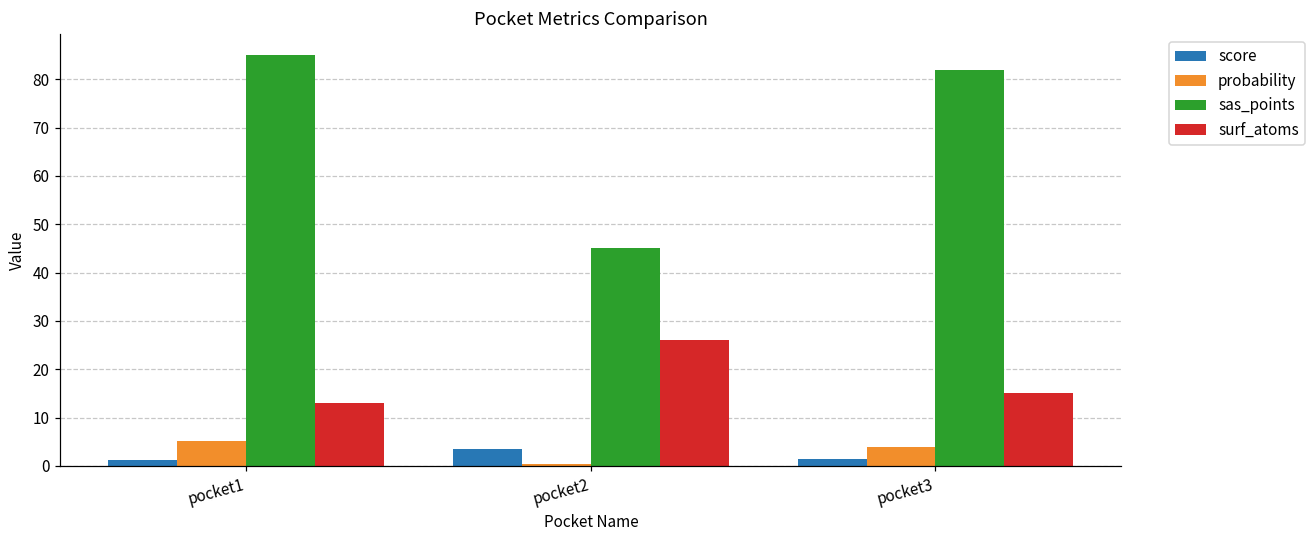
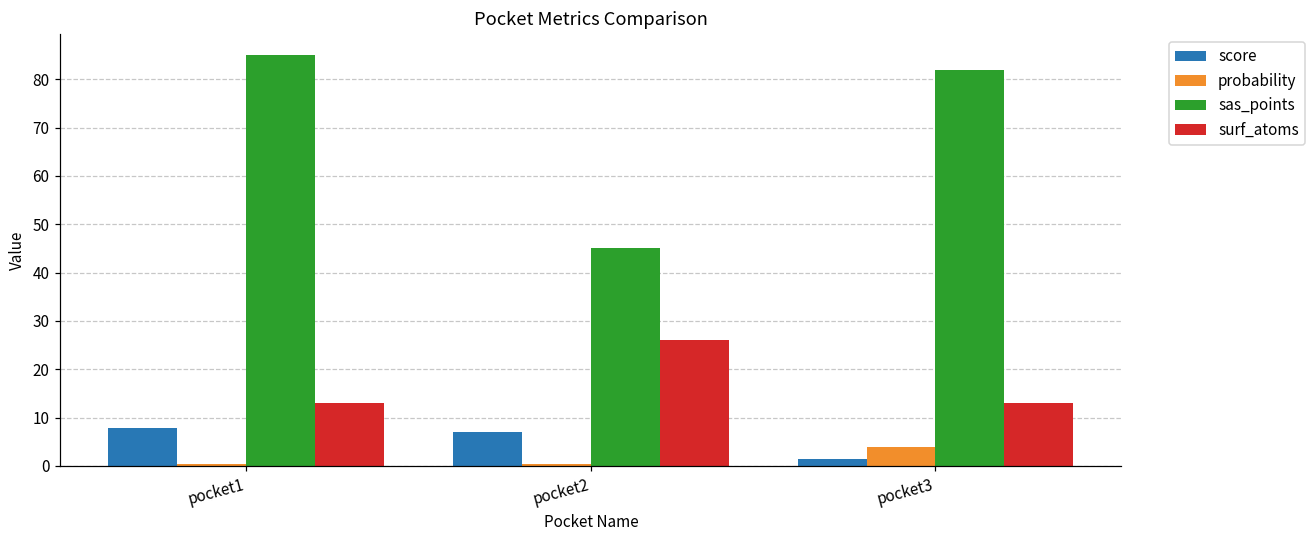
score, pocket1: 1 -> 8
probability, pocket1: 5 -> 0
score, pocket2: 3 -> 7
surf_atoms, pocket3: 15 -> 13
